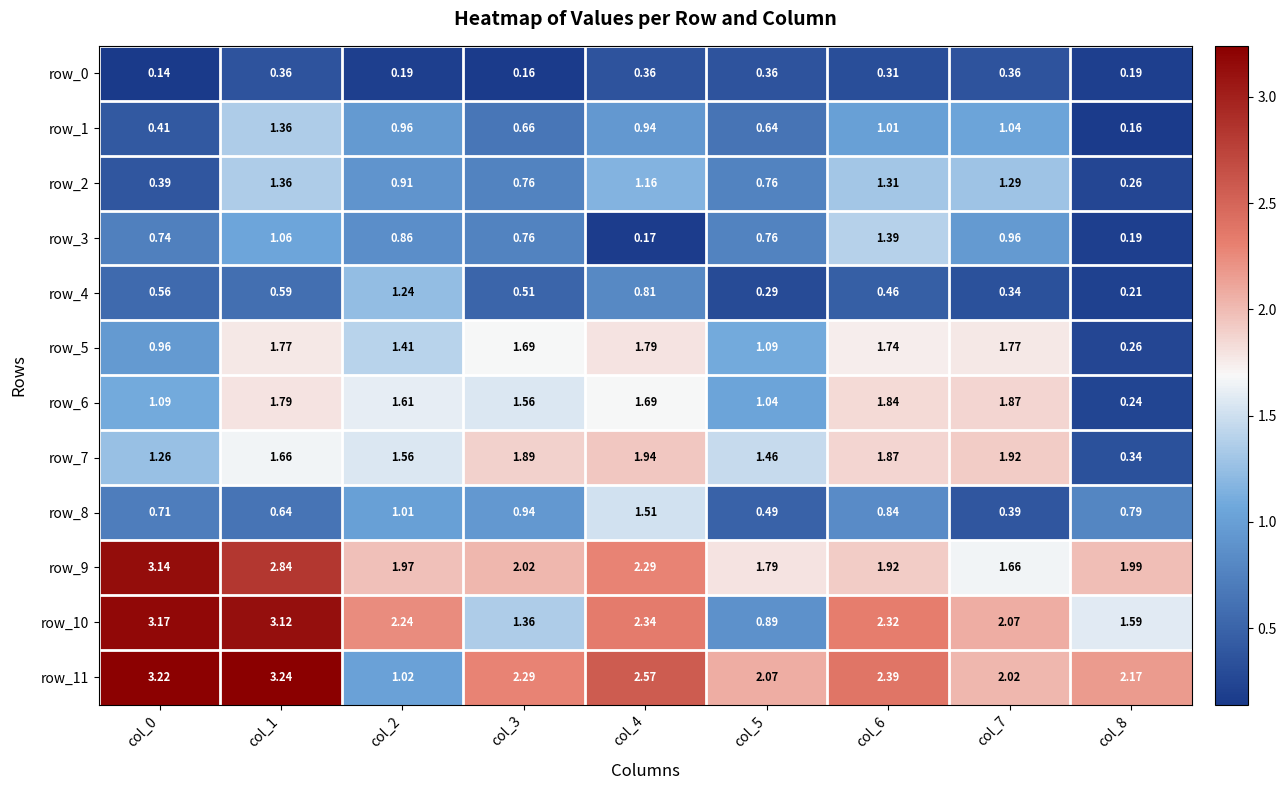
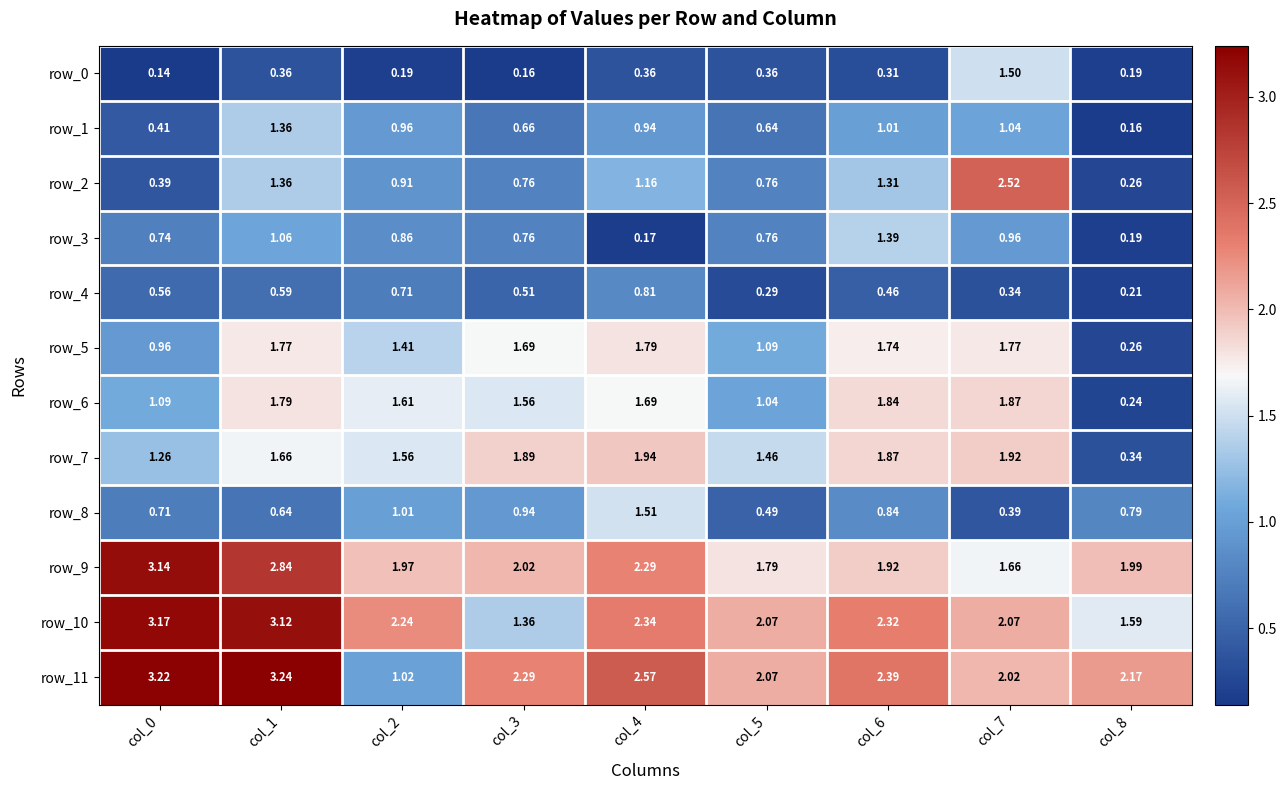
row_0, col_7: 0.36 -> 1.50
row_2, col_7: 1.29 -> 2.52
row_4, col_2: 1.24 -> 0.71
row_10, col_5: 0.89 -> 2.07
